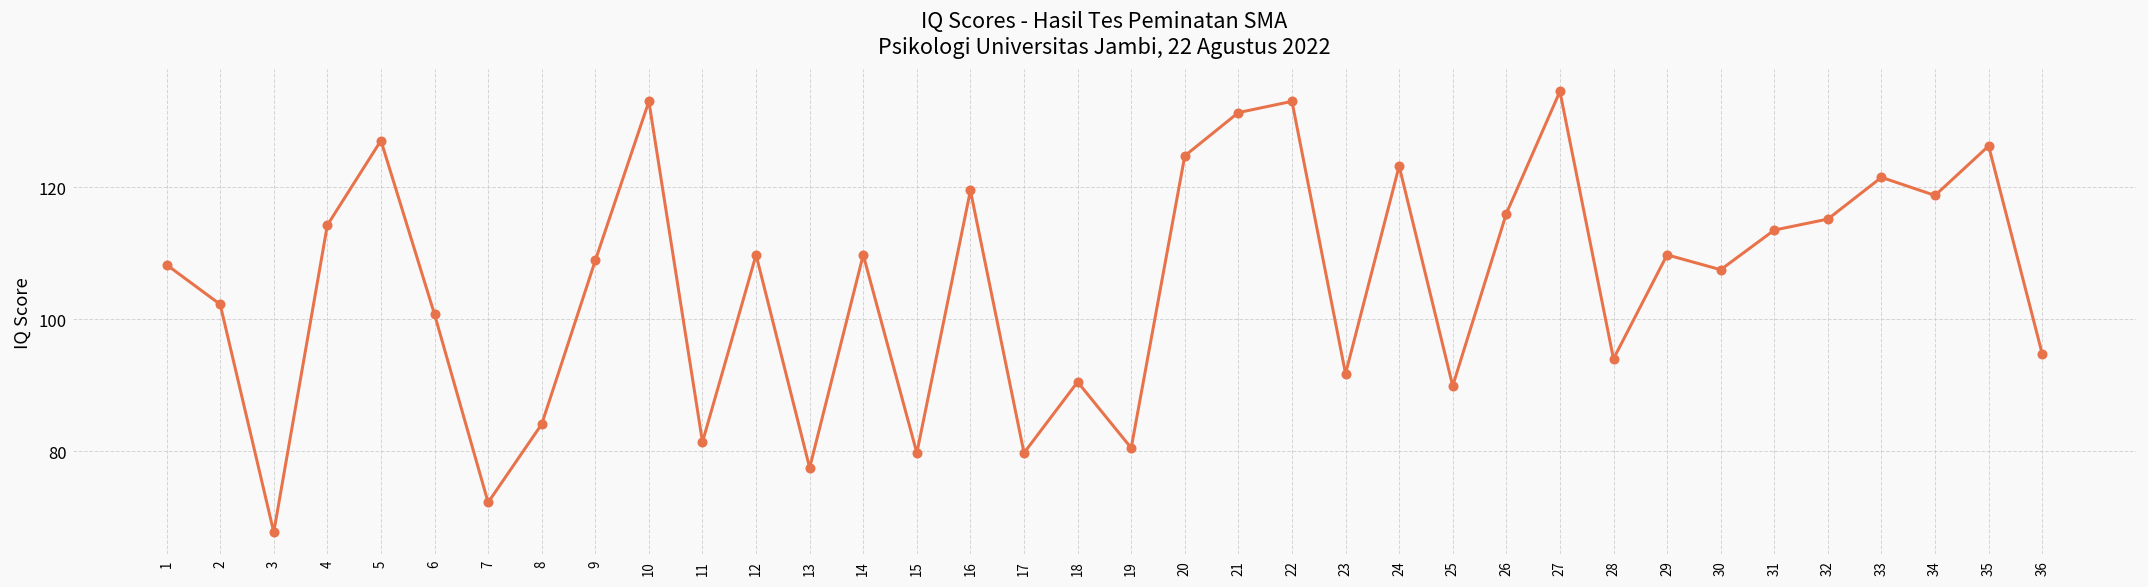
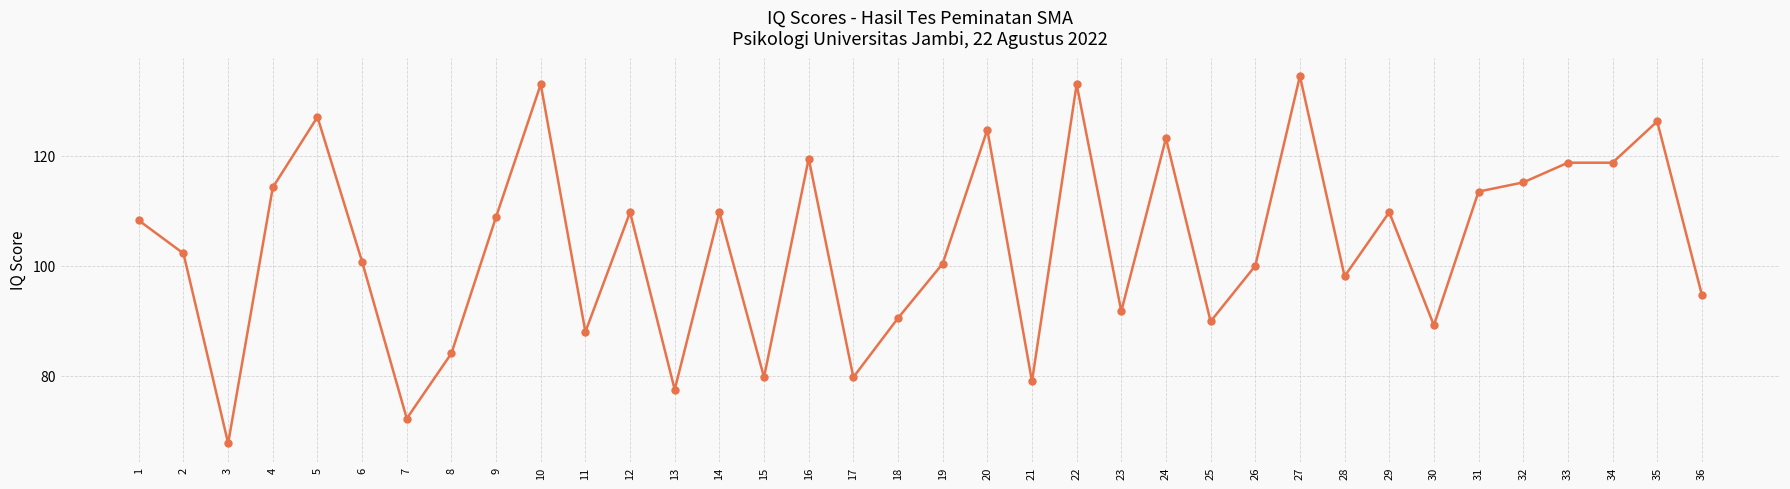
11: 81 -> 88
19: 81 -> 100
21: 131 -> 79
26: 116 -> 100
28: 94 -> 98
30: 108 -> 89
33: 121 -> 119
